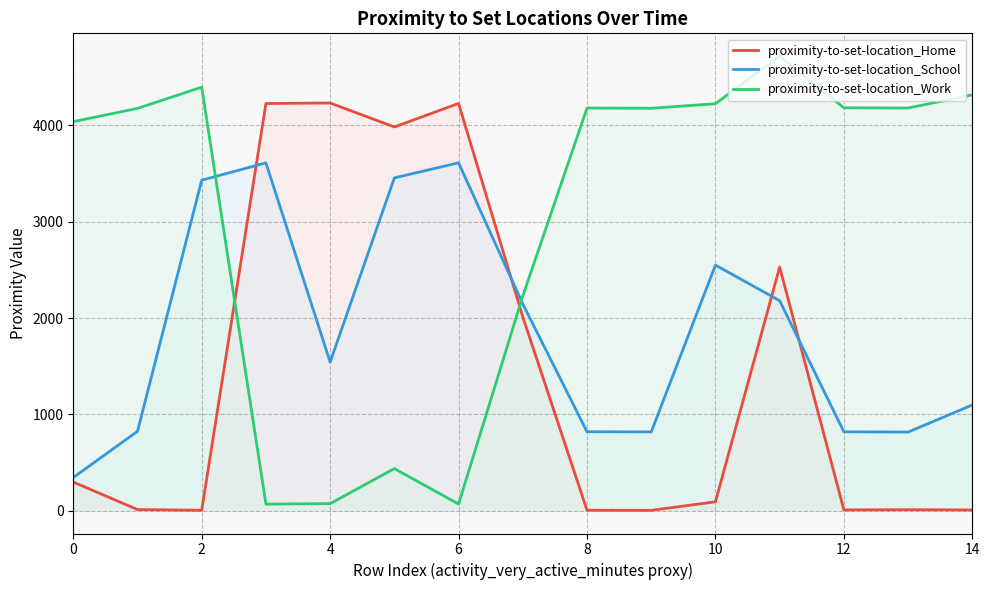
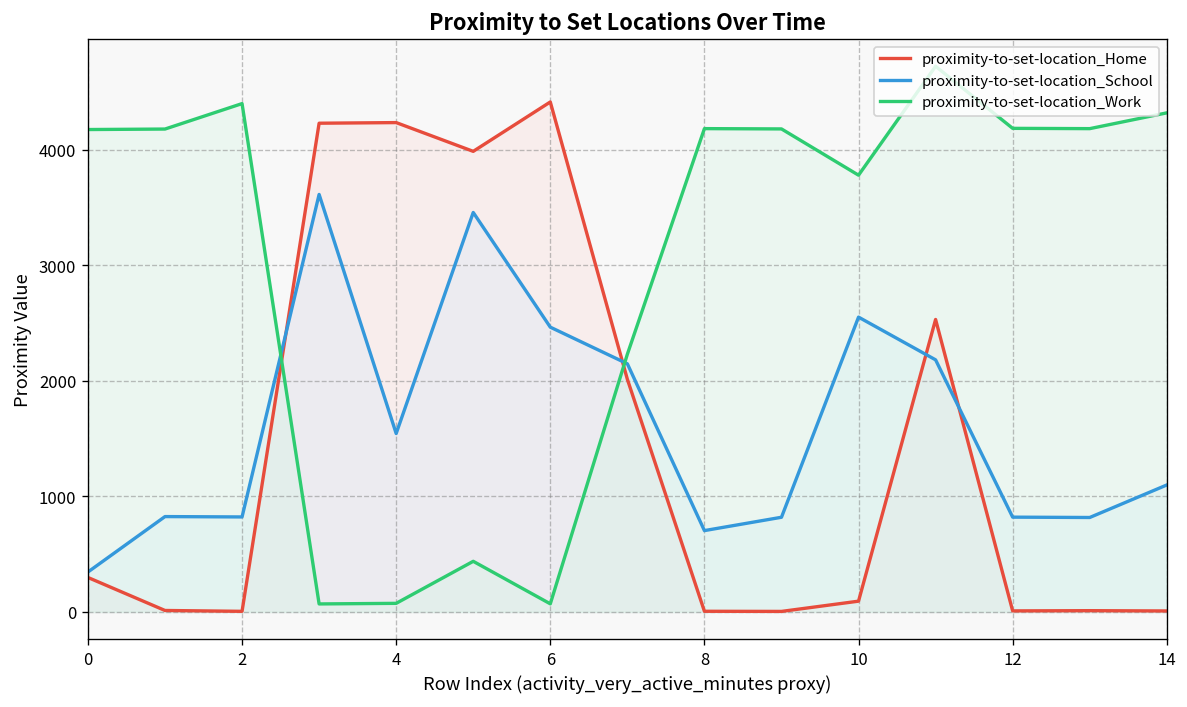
proximity-to-set-location_Work, 0: 4000 -> 4200
proximity-to-set-location_School, 2: 3400 -> 800
proximity-to-set-location_Home, 6: 4200 -> 4400
proximity-to-set-location_School, 6: 3600 -> 2500
proximity-to-set-location_School, 8: 800 -> 700
proximity-to-set-location_Work, 10: 4200 -> 3800
